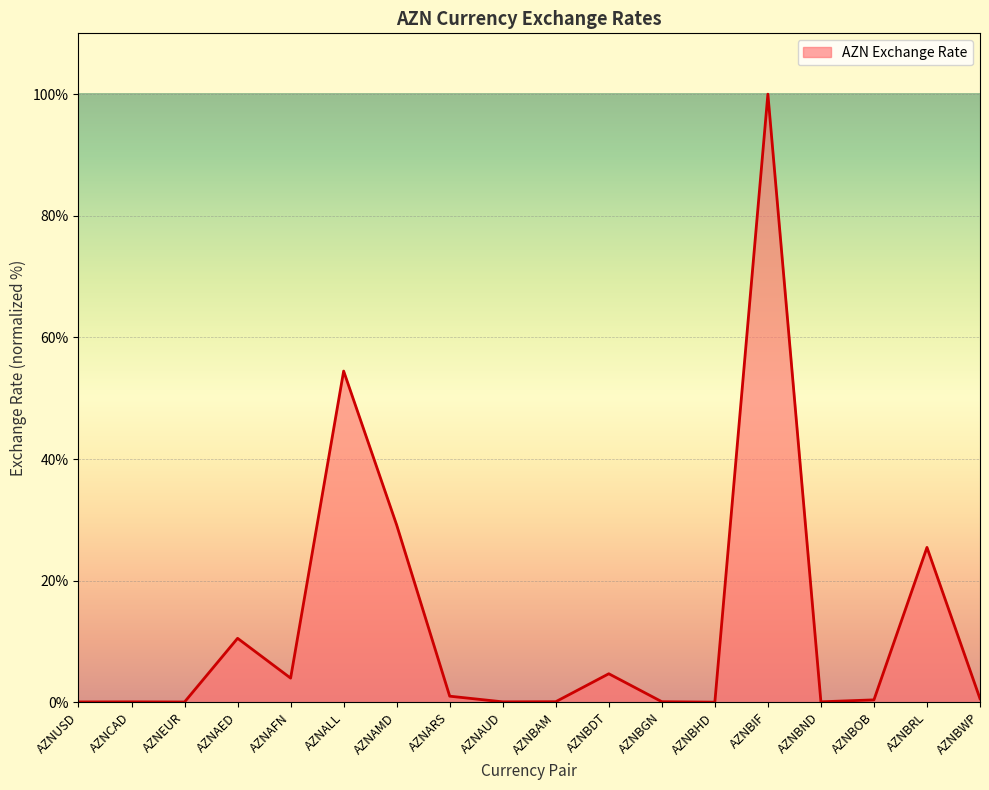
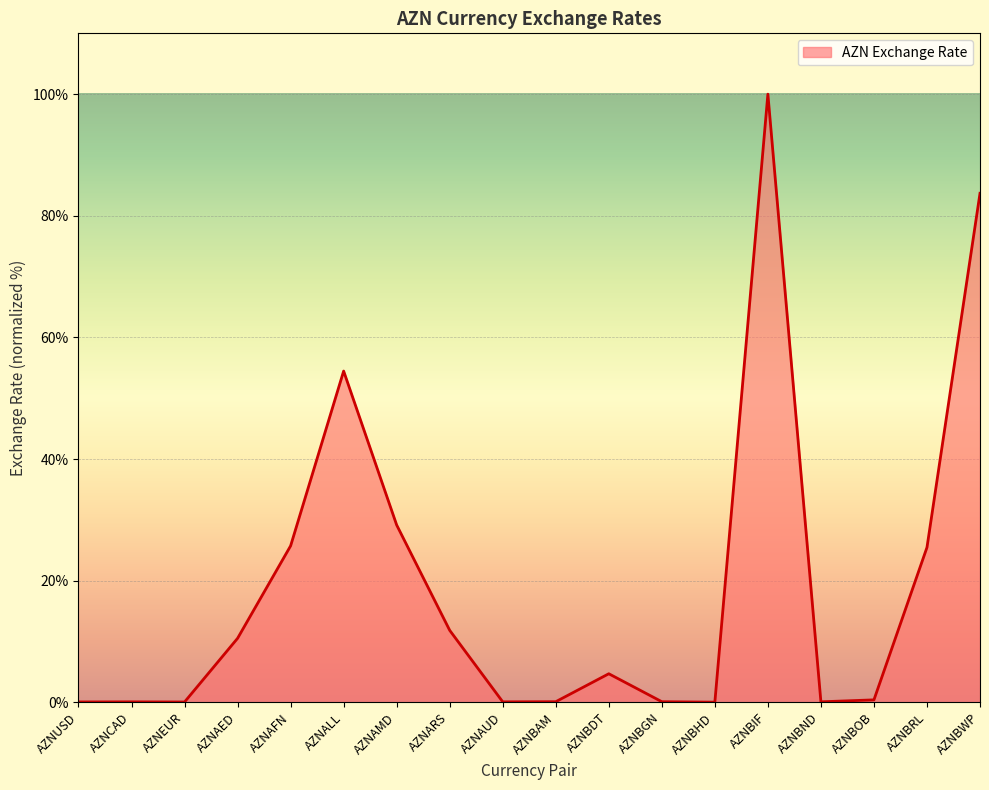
AZNAFN: 4% -> 26%
AZNARS: 1% -> 12%
AZNBWP: 1% -> 84%
